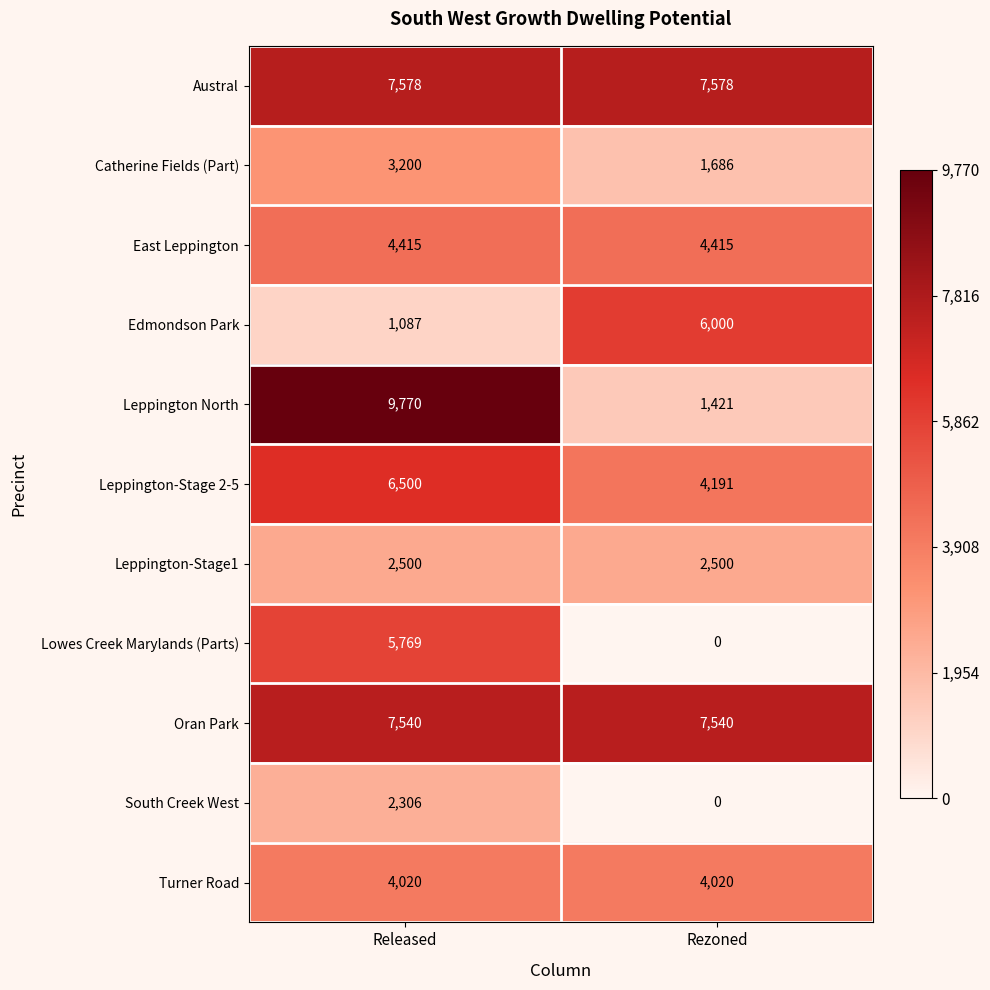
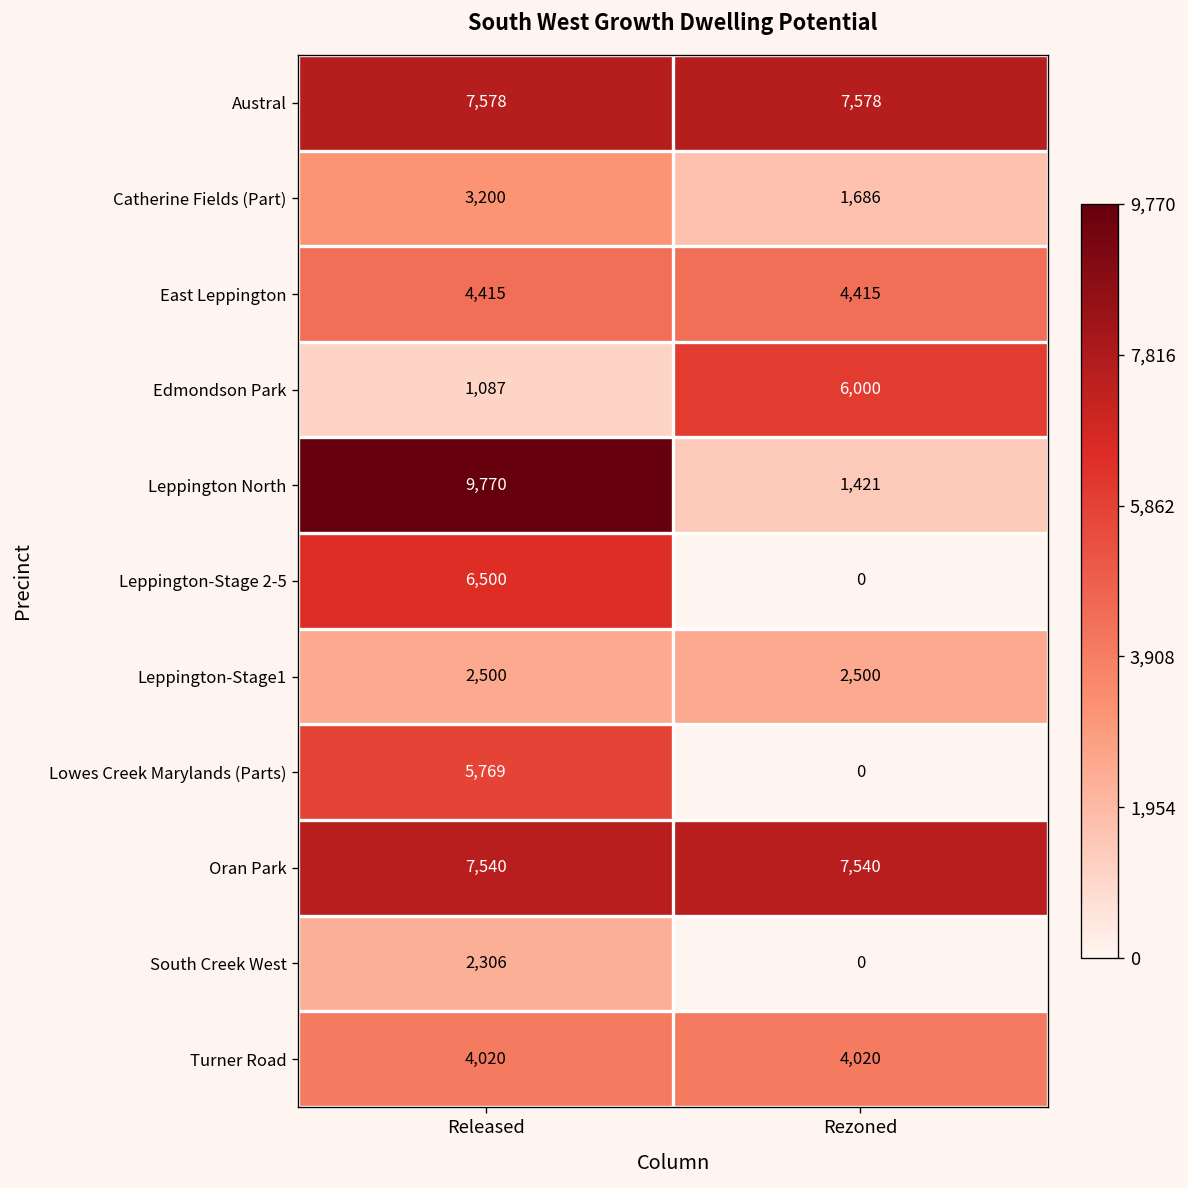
Leppington-Stage 2-5, Rezoned: 4,191 -> 0
